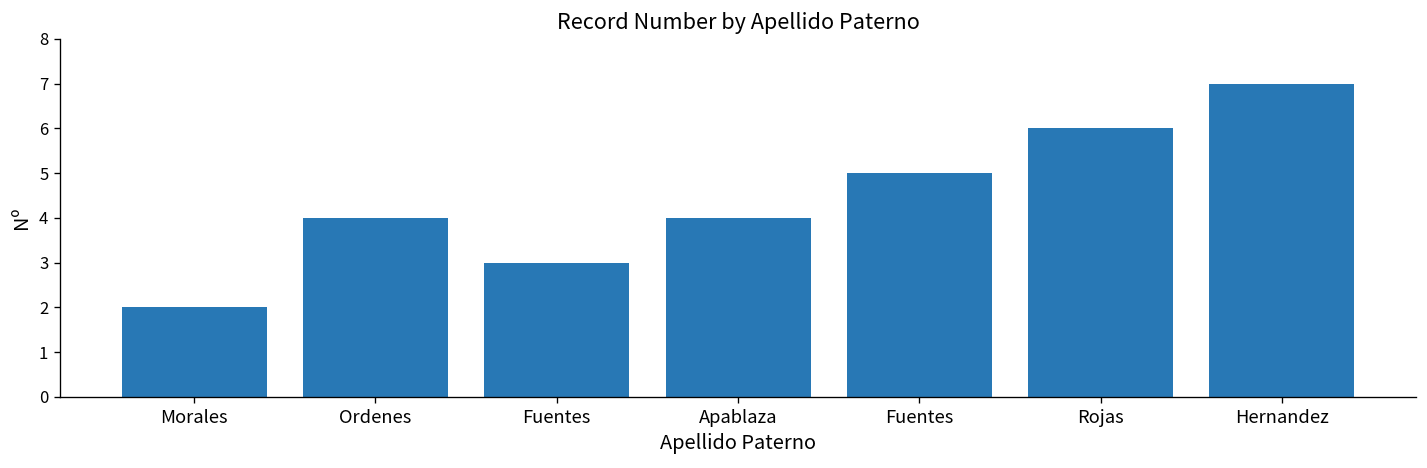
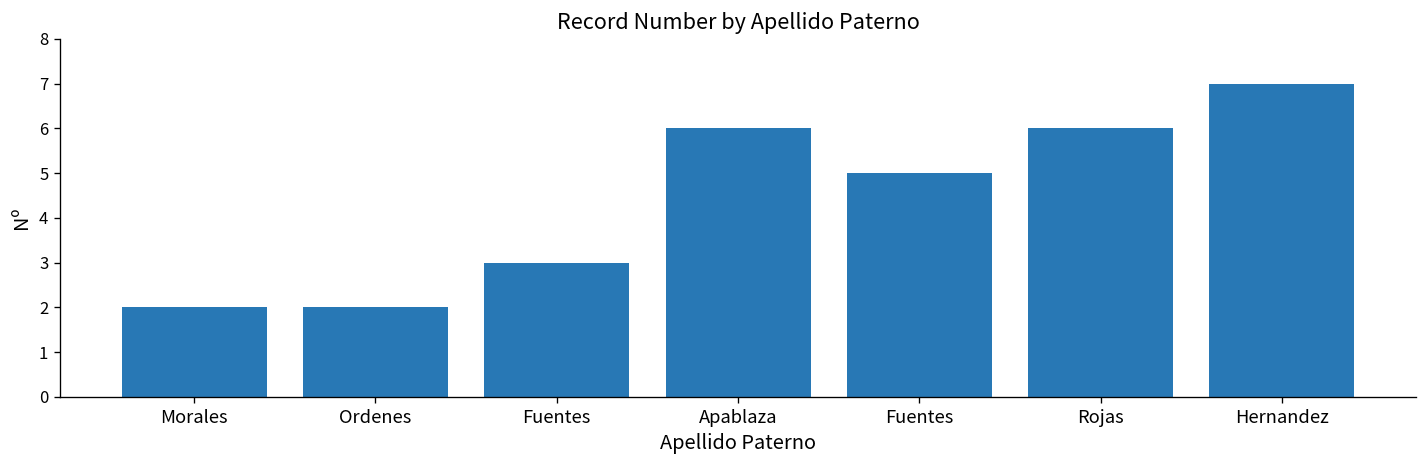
Ordenes: 4 -> 2
Apablaza: 4 -> 6
